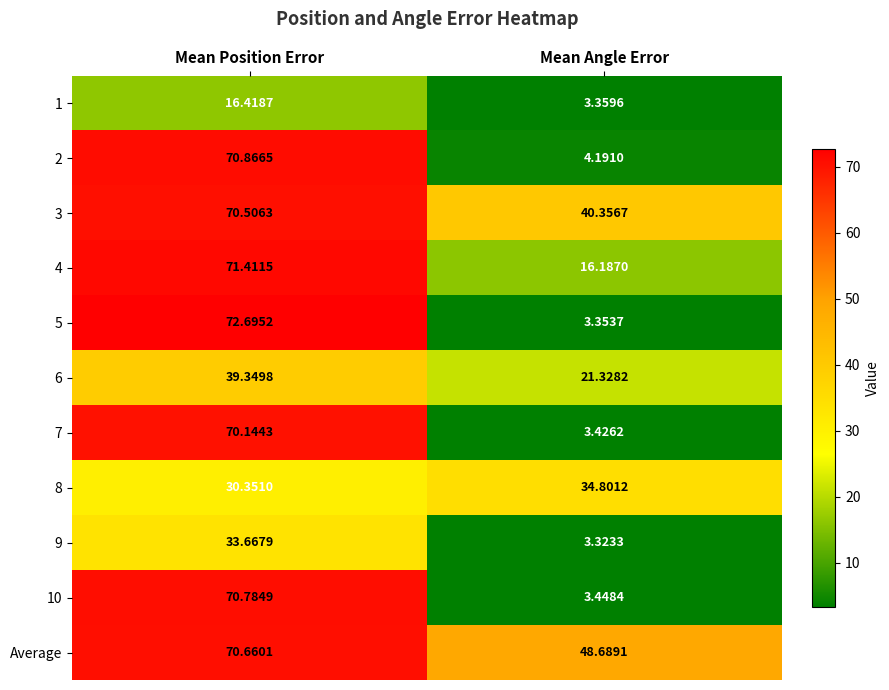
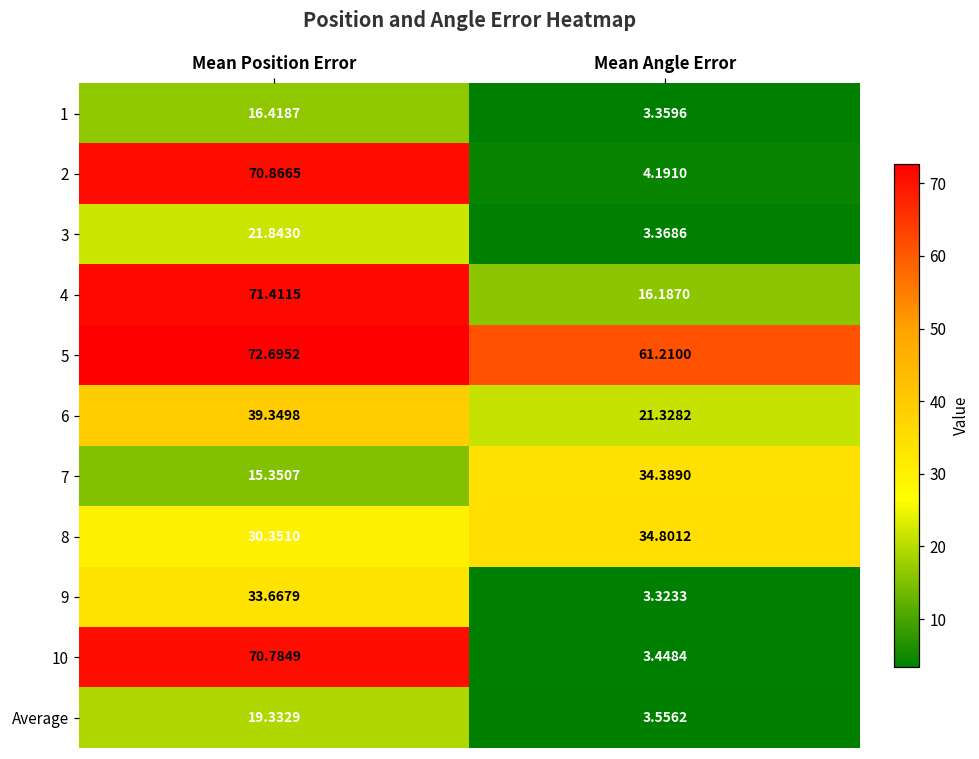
3, Mean Position Error: 70.5063 -> 21.8430
3, Mean Angle Error: 40.3567 -> 3.3686
5, Mean Angle Error: 3.3537 -> 61.2100
7, Mean Position Error: 70.1443 -> 15.3507
7, Mean Angle Error: 3.4262 -> 34.3890
Average, Mean Position Error: 70.6601 -> 19.3329
Average, Mean Angle Error: 48.6891 -> 3.5562
